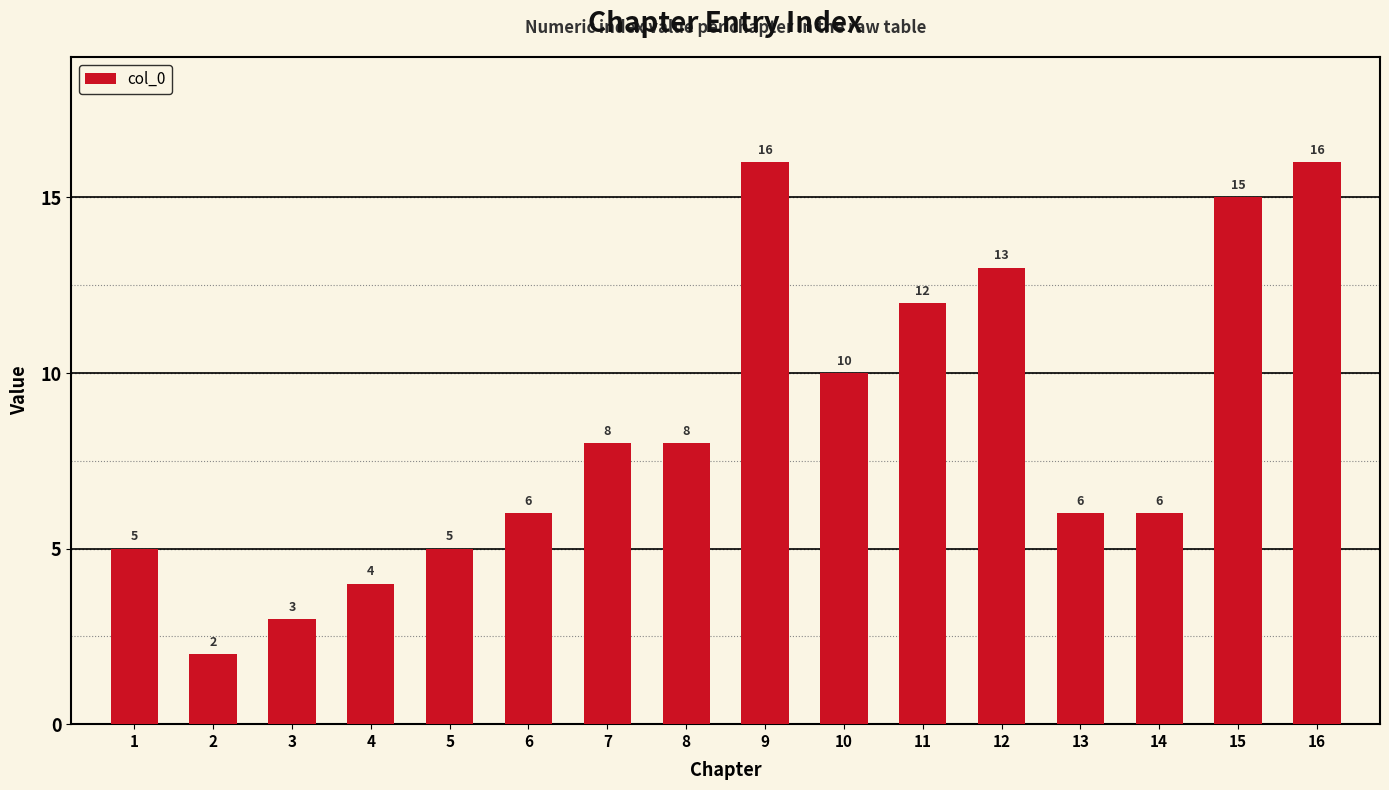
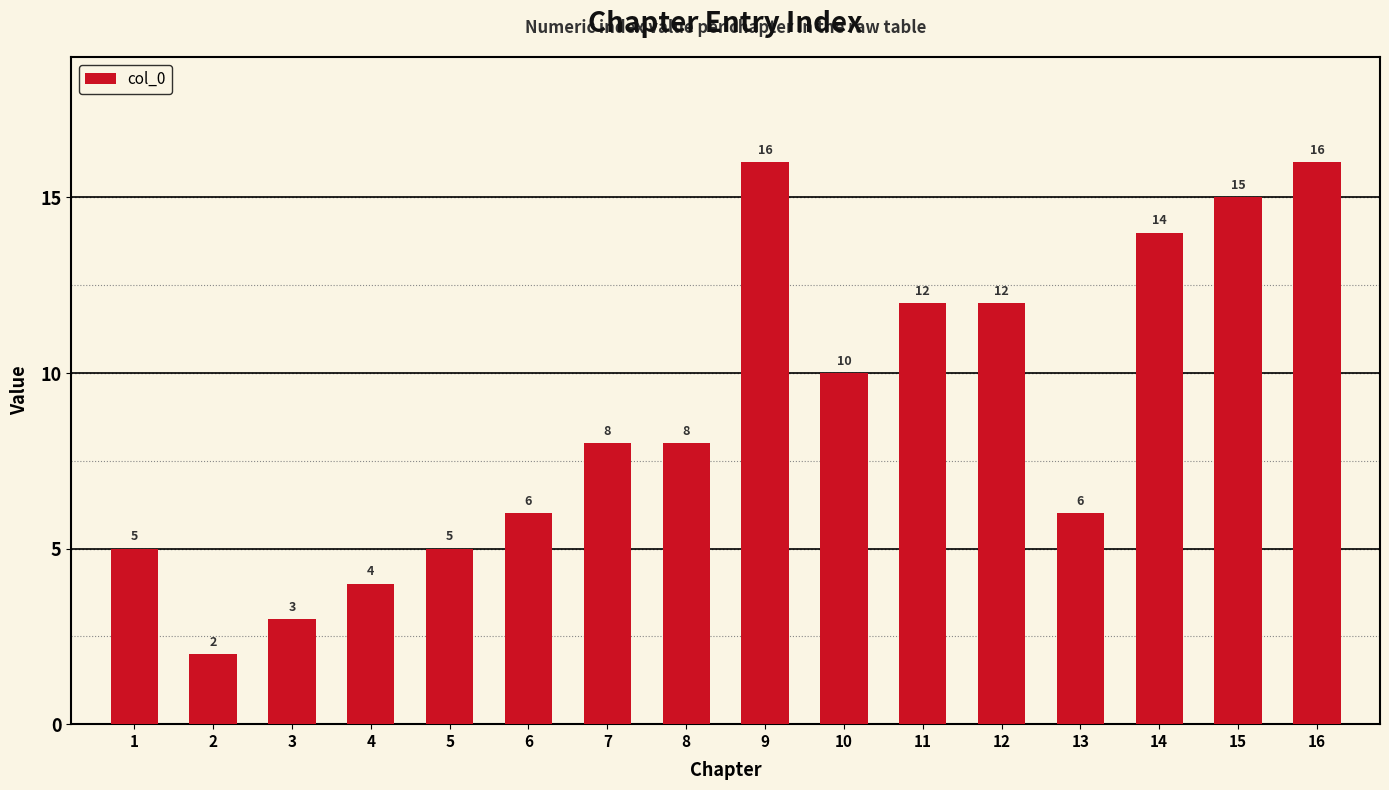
12: 13 -> 12
14: 6 -> 14
